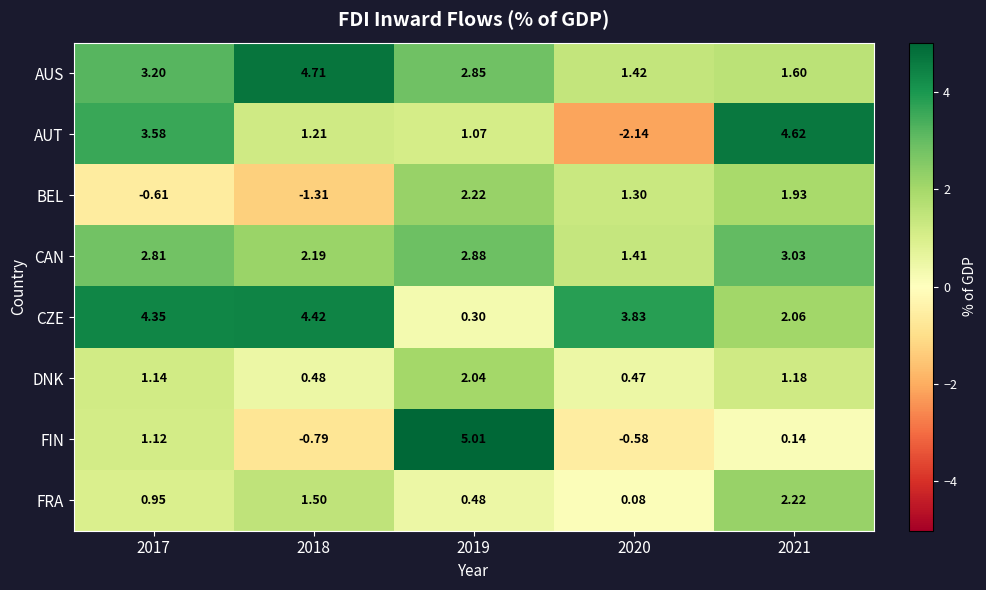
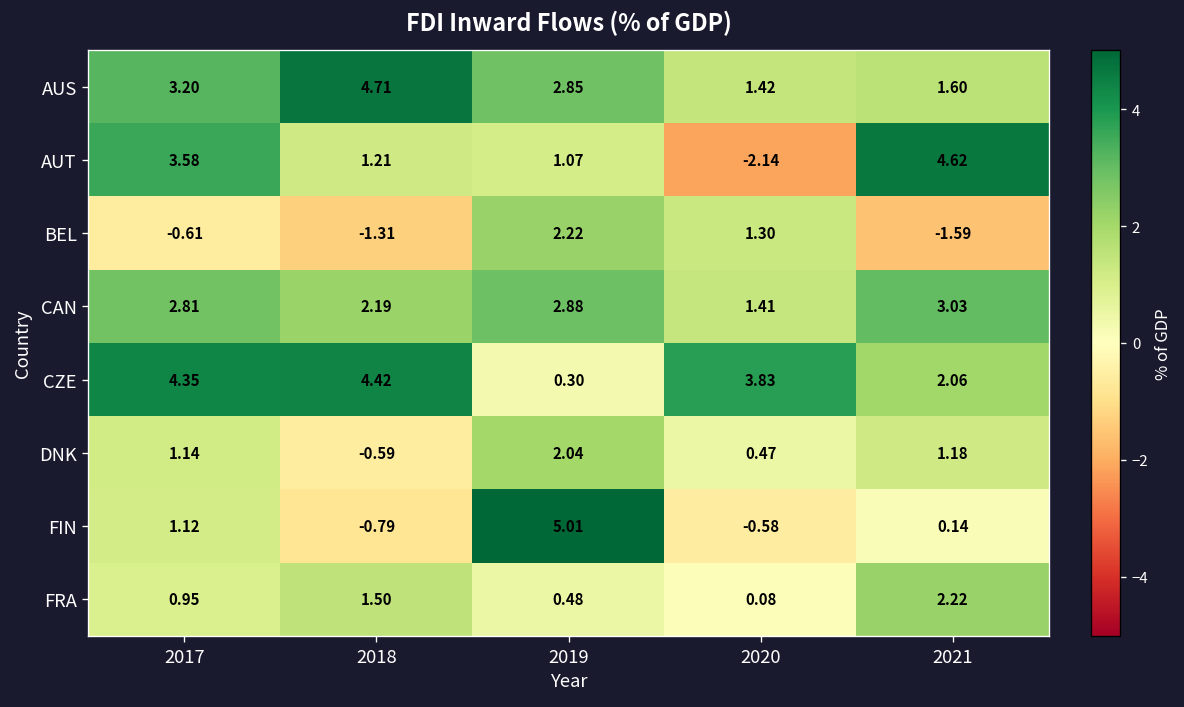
BEL, 2021: 1.93 -> -1.59
DNK, 2018: 0.48 -> -0.59
